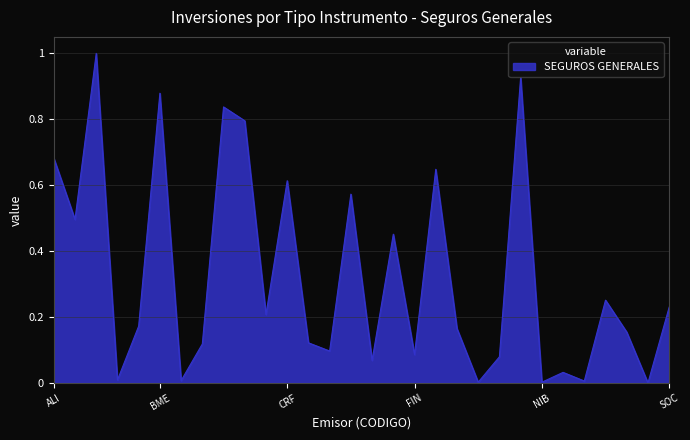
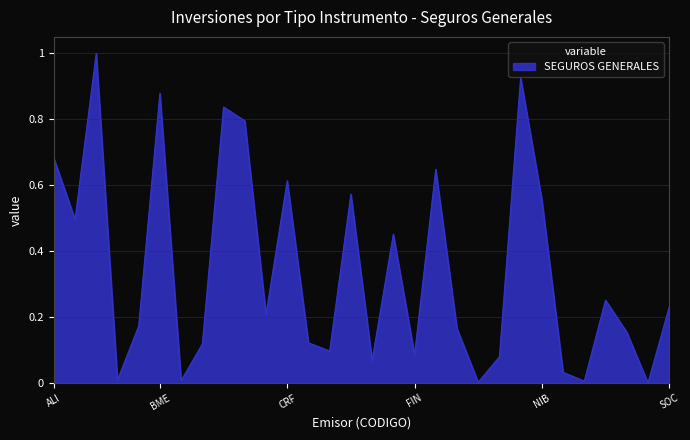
NIB: 0.00 -> 0.56
